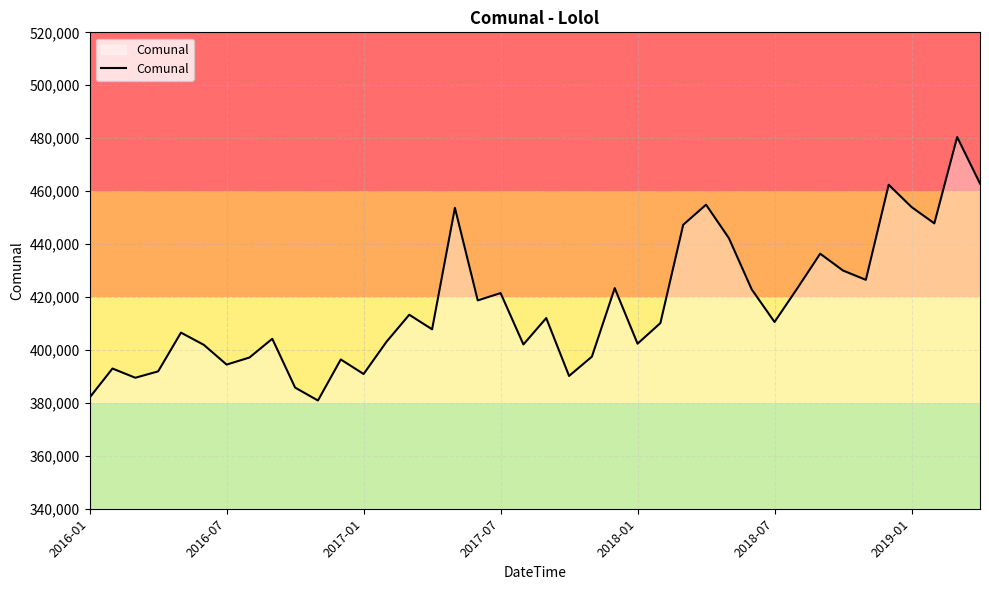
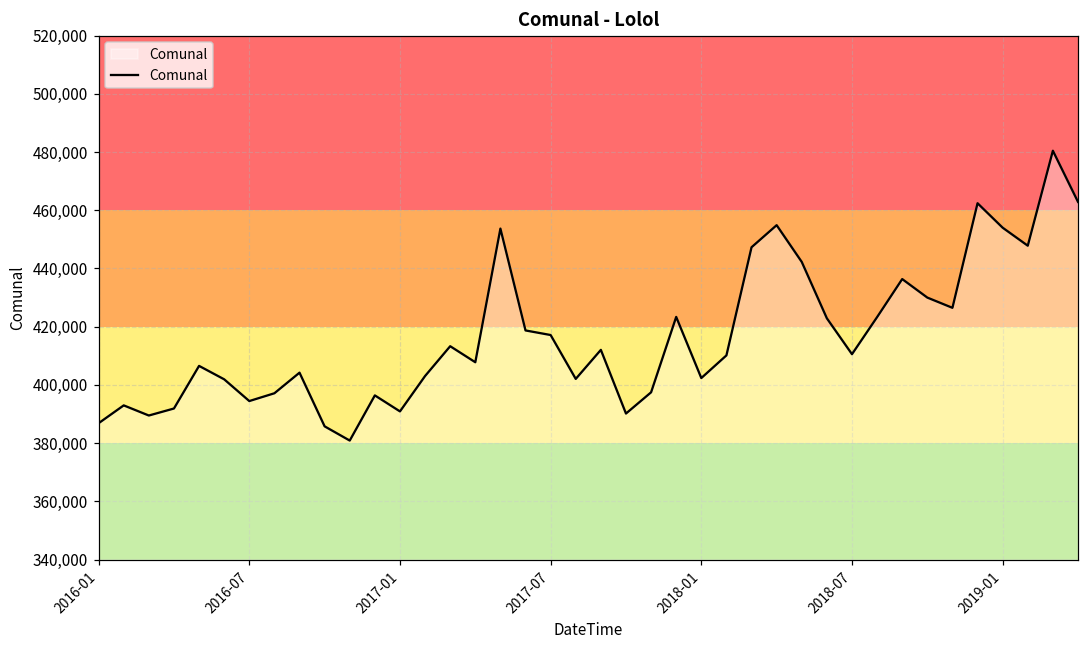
2016-01: 382,000 -> 387,000
2017-07: 421,000 -> 417,000
